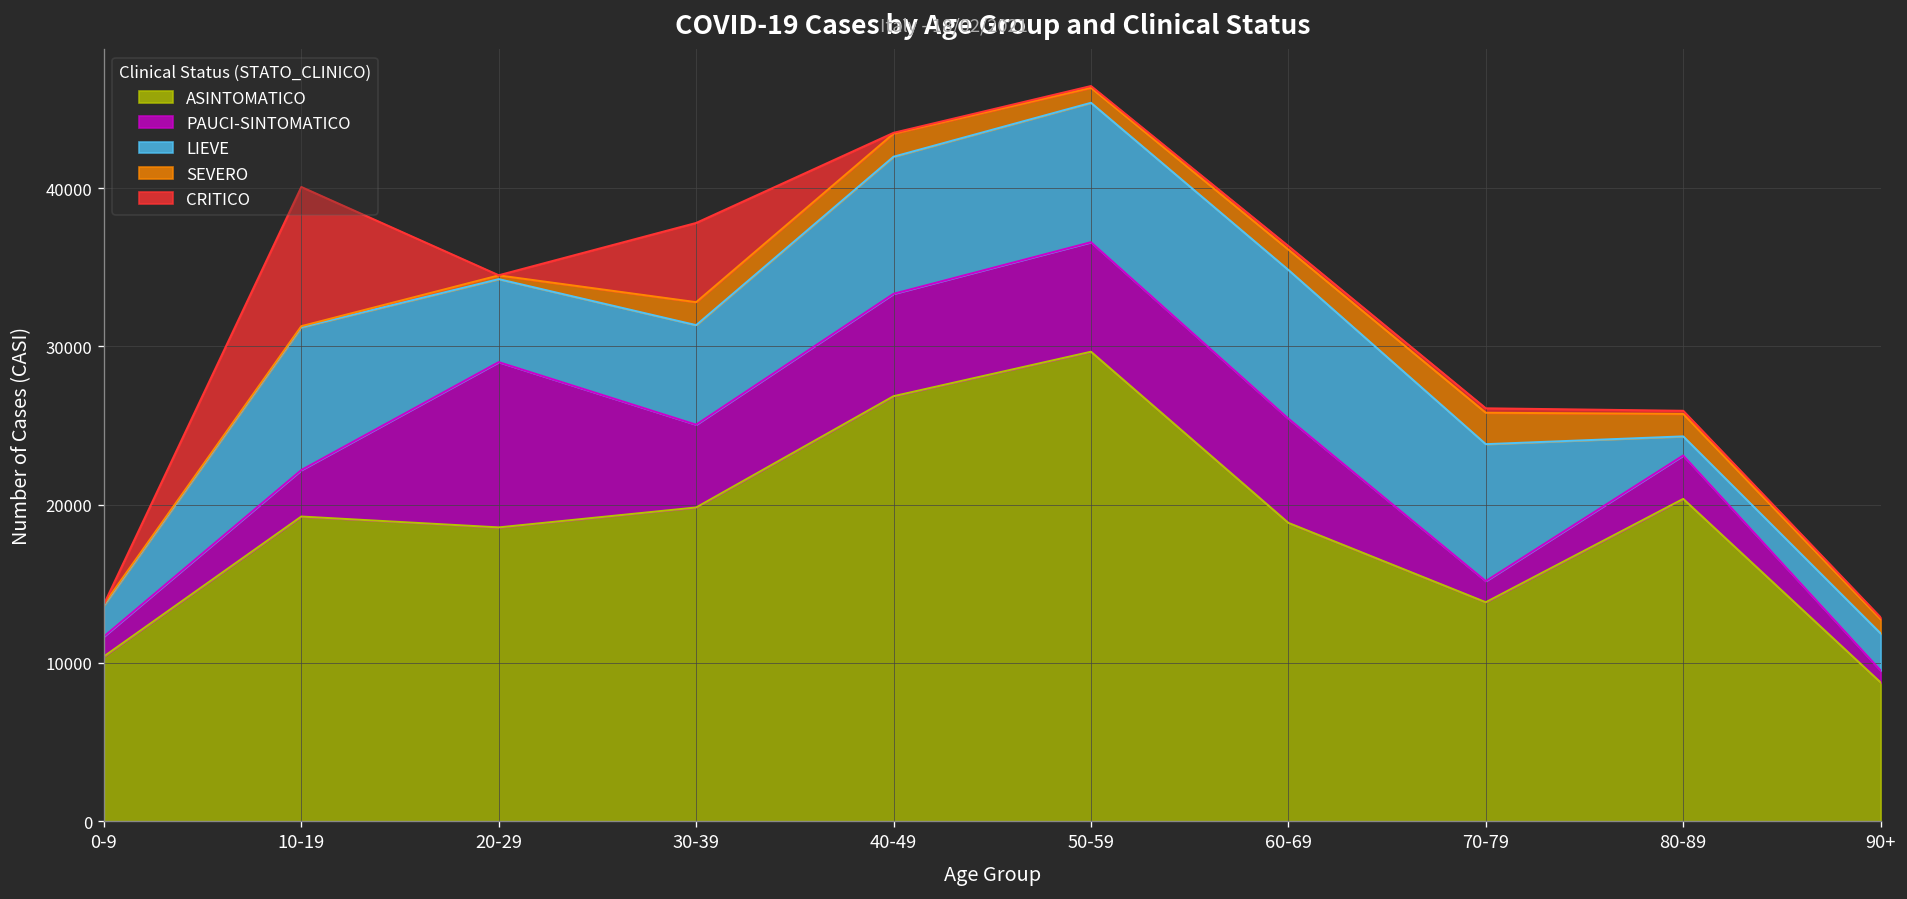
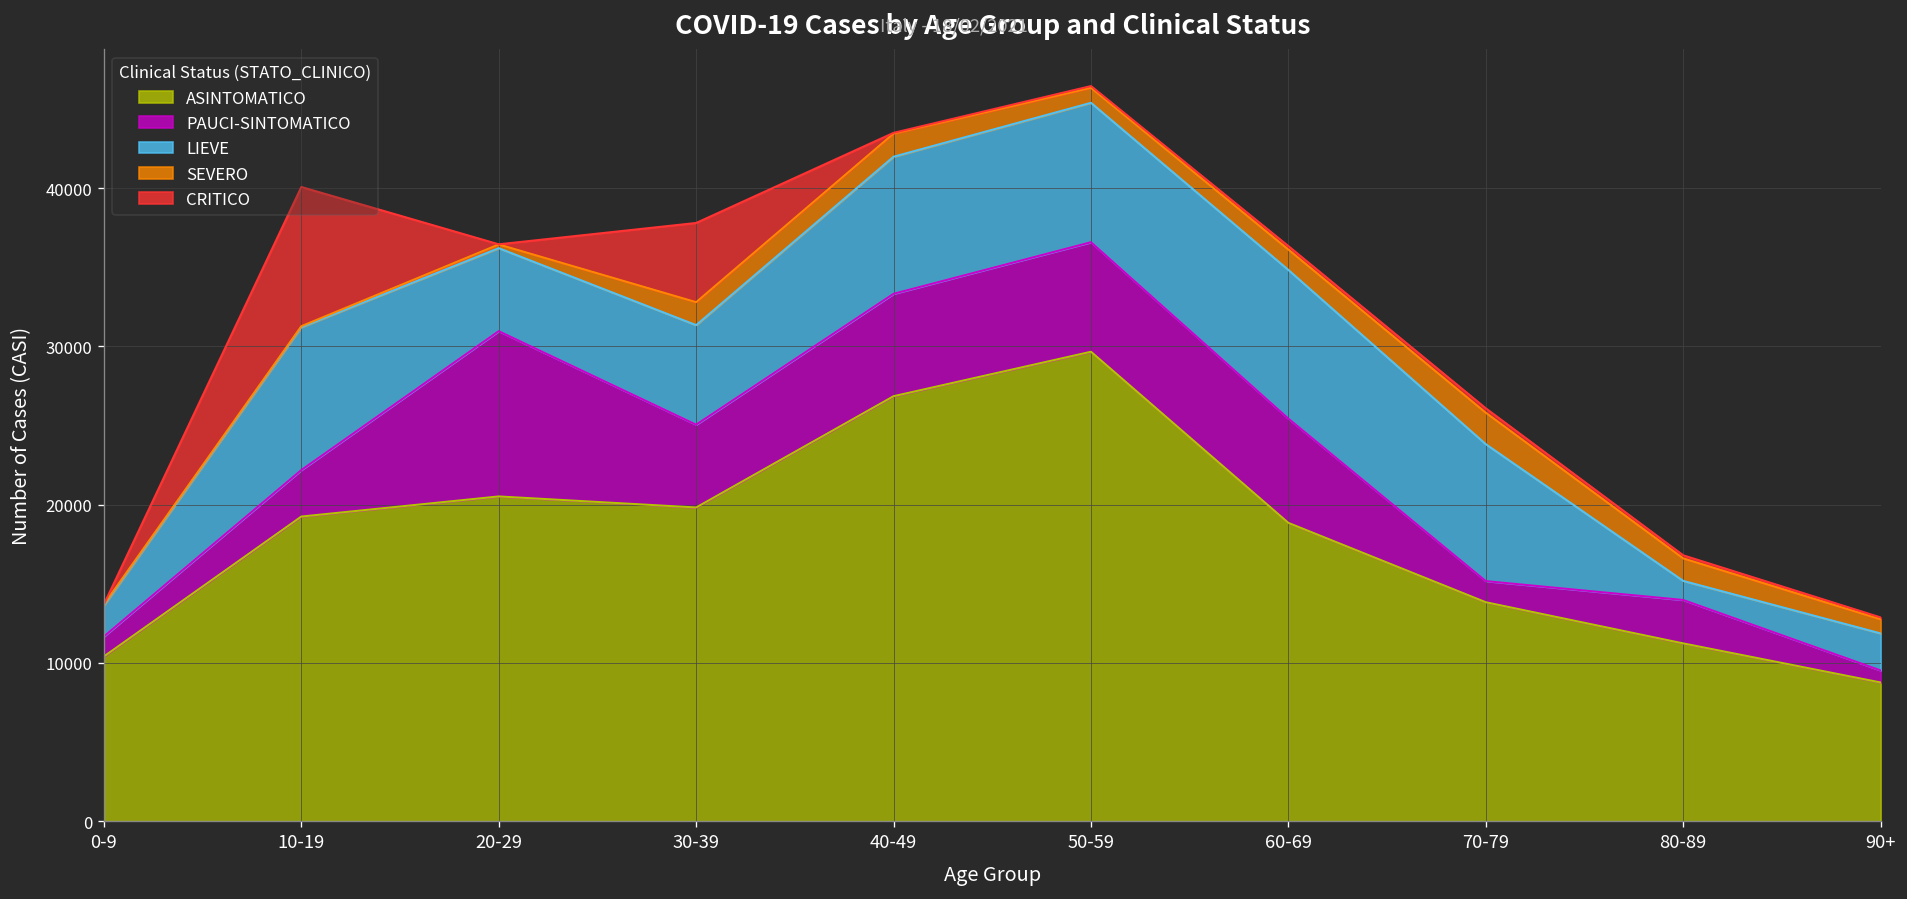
ASINTOMATICO, 20-29: 18600 -> 20500
ASINTOMATICO, 80-89: 20400 -> 11200
